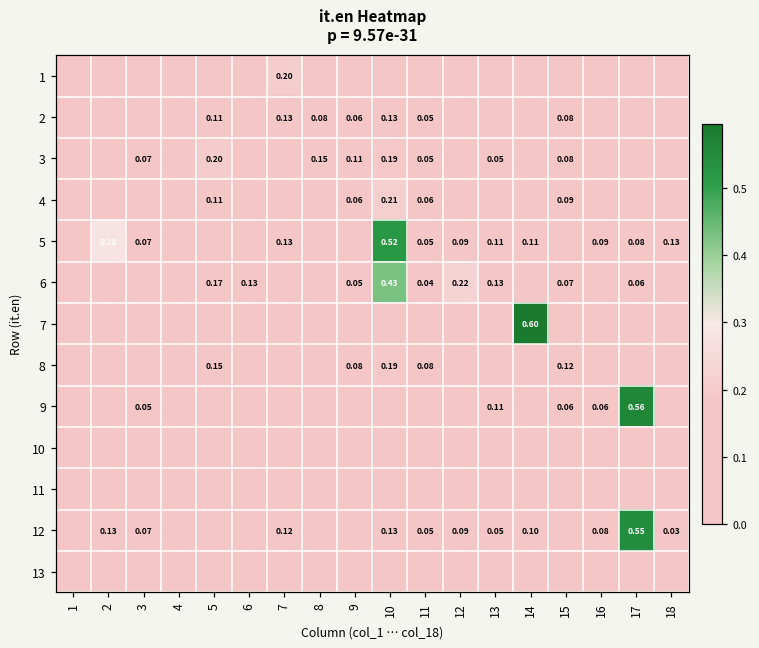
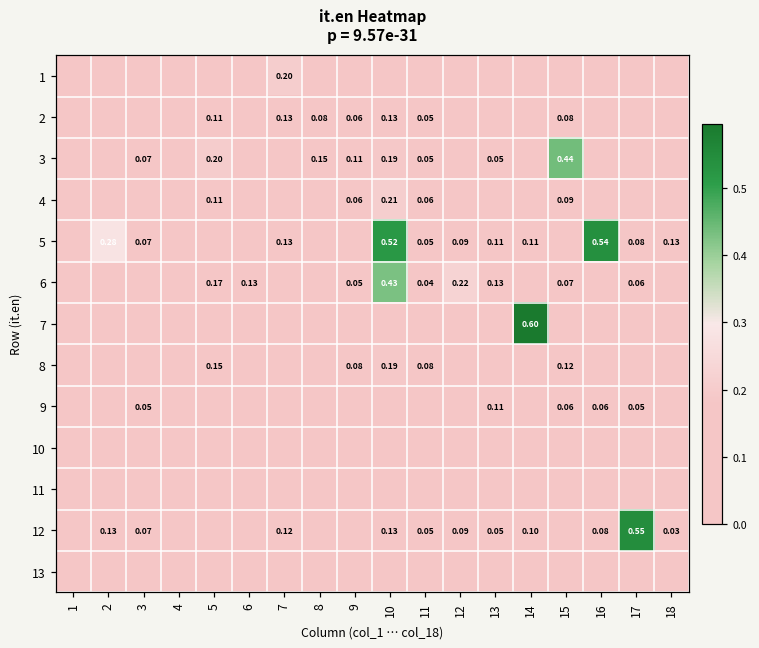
3, 15: 0.08 -> 0.44
5, 16: 0.09 -> 0.54
9, 17: 0.56 -> 0.05
